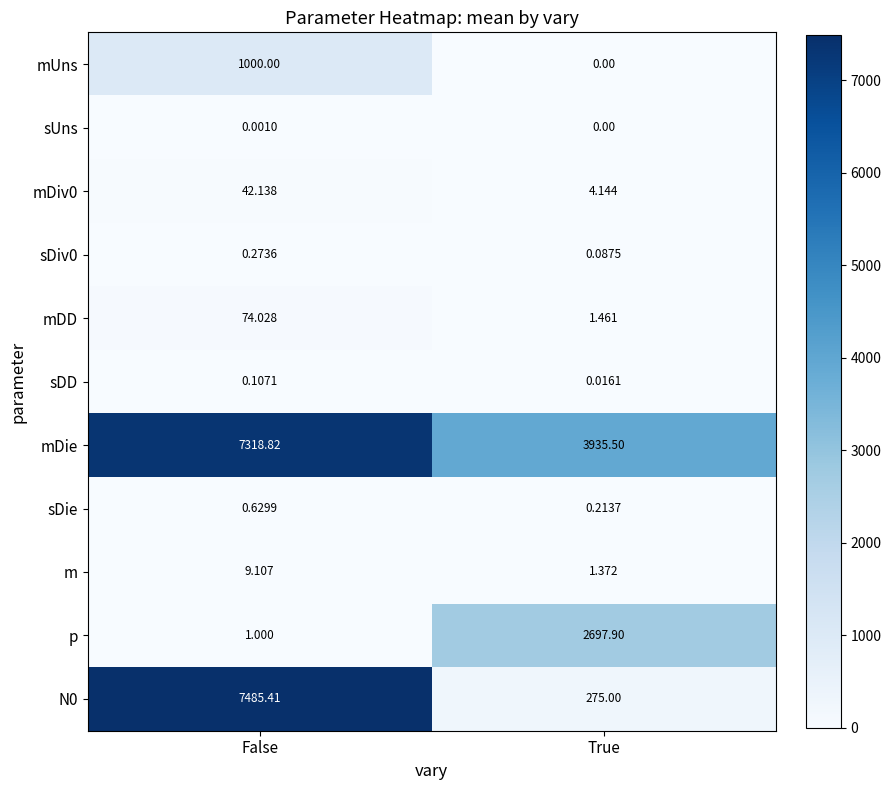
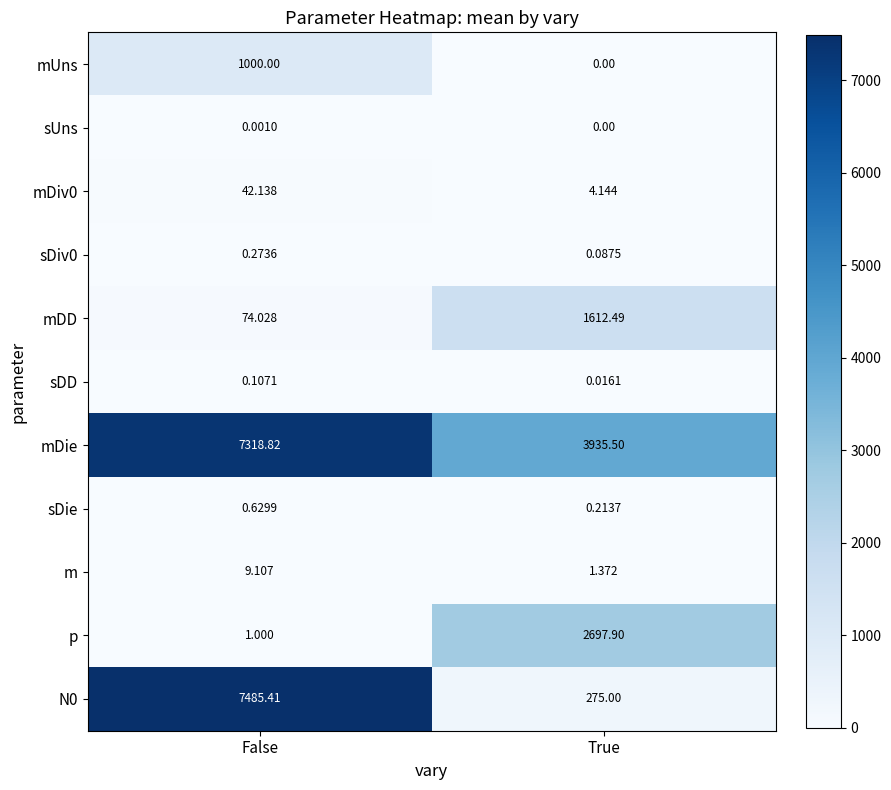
mDD, True: 1.461 -> 1612.49
